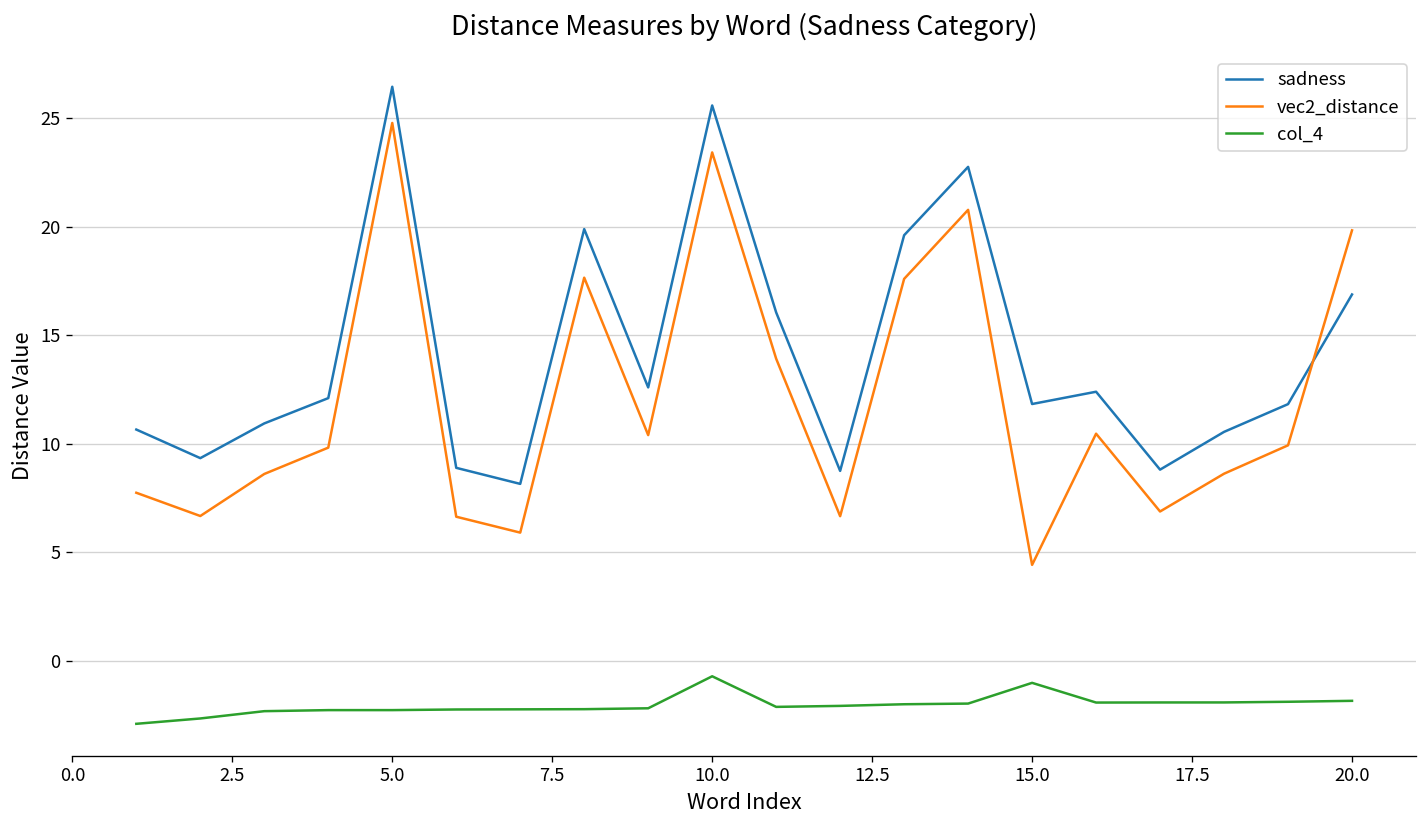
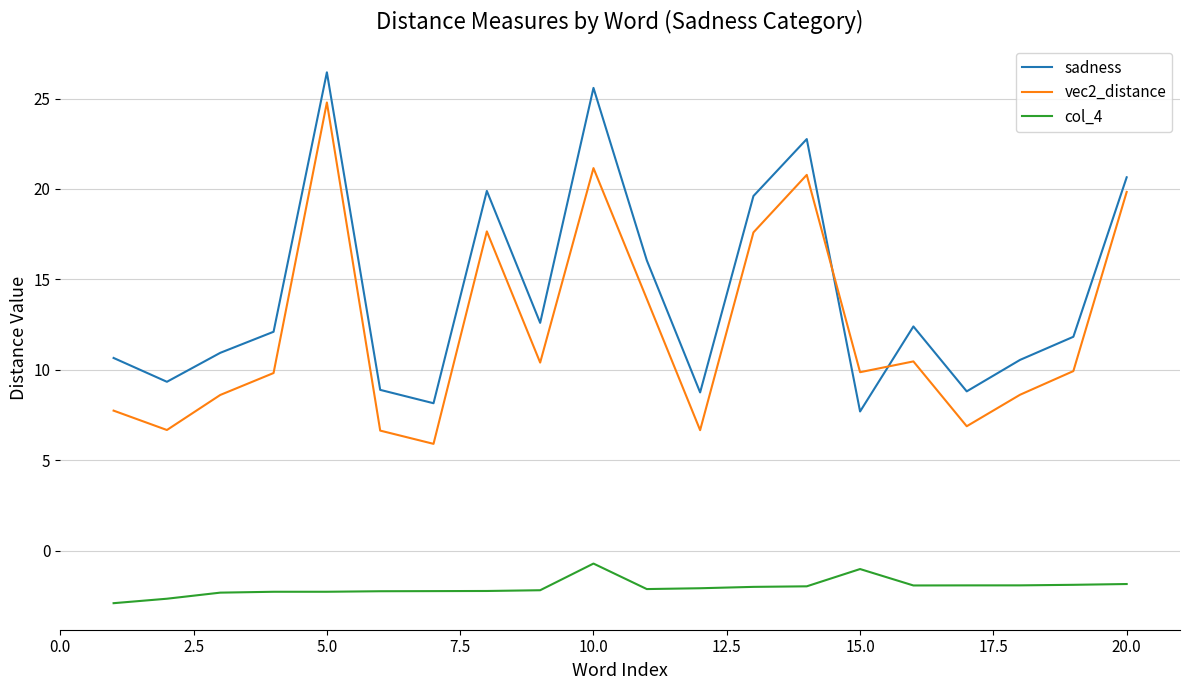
vec2_distance, 10.0: 23.4 -> 21.2
sadness, 15.0: 11.8 -> 7.7
vec2_distance, 15.0: 4.4 -> 9.9
sadness, 20.0: 16.9 -> 20.6
